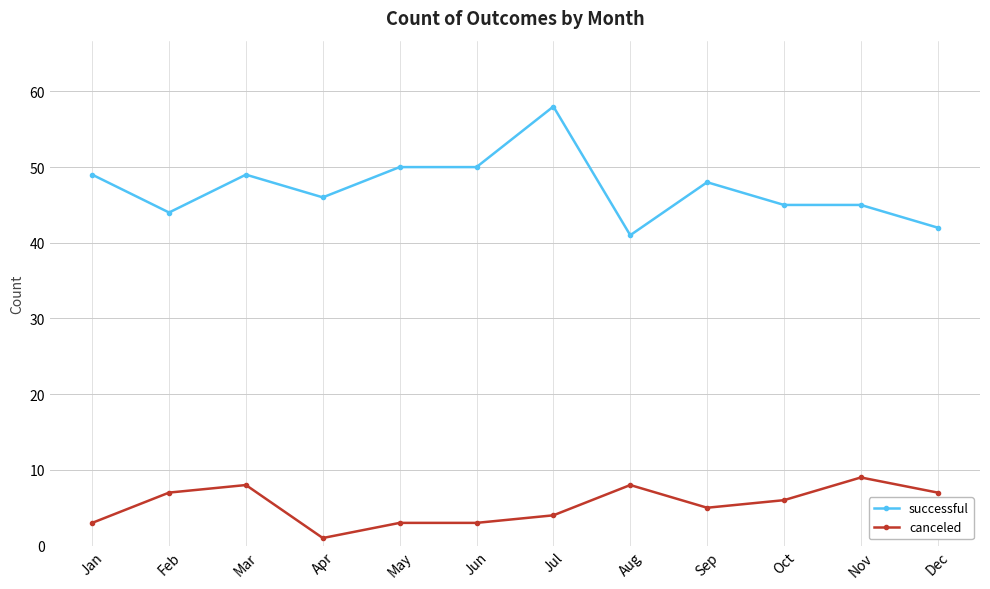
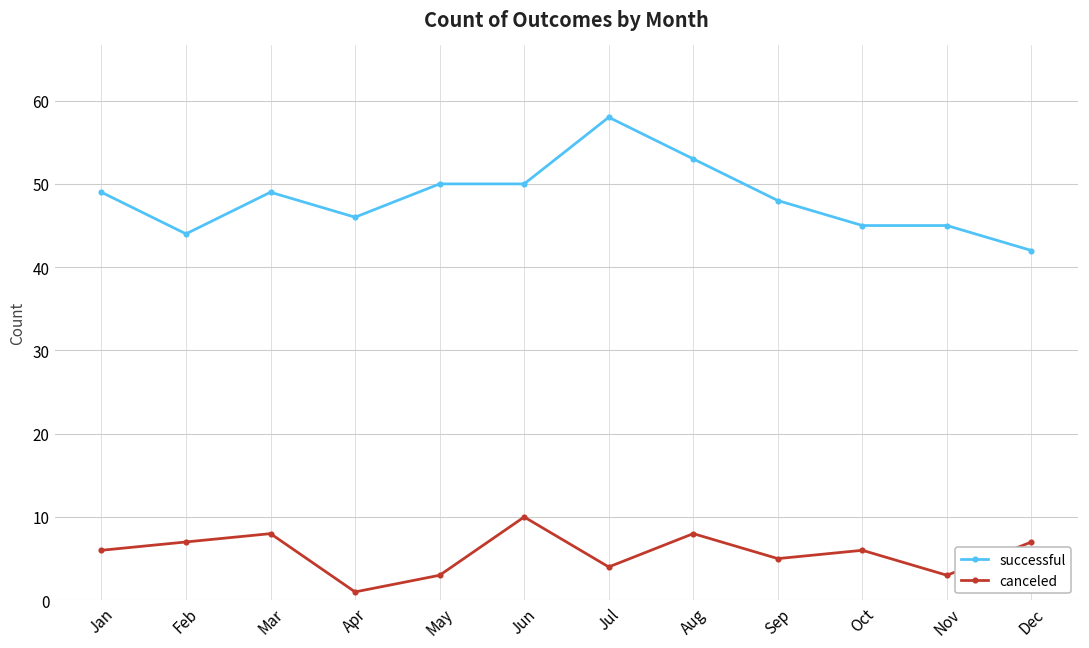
canceled, Jan: 3 -> 6
canceled, Jun: 3 -> 10
successful, Aug: 41 -> 53
canceled, Nov: 9 -> 3
